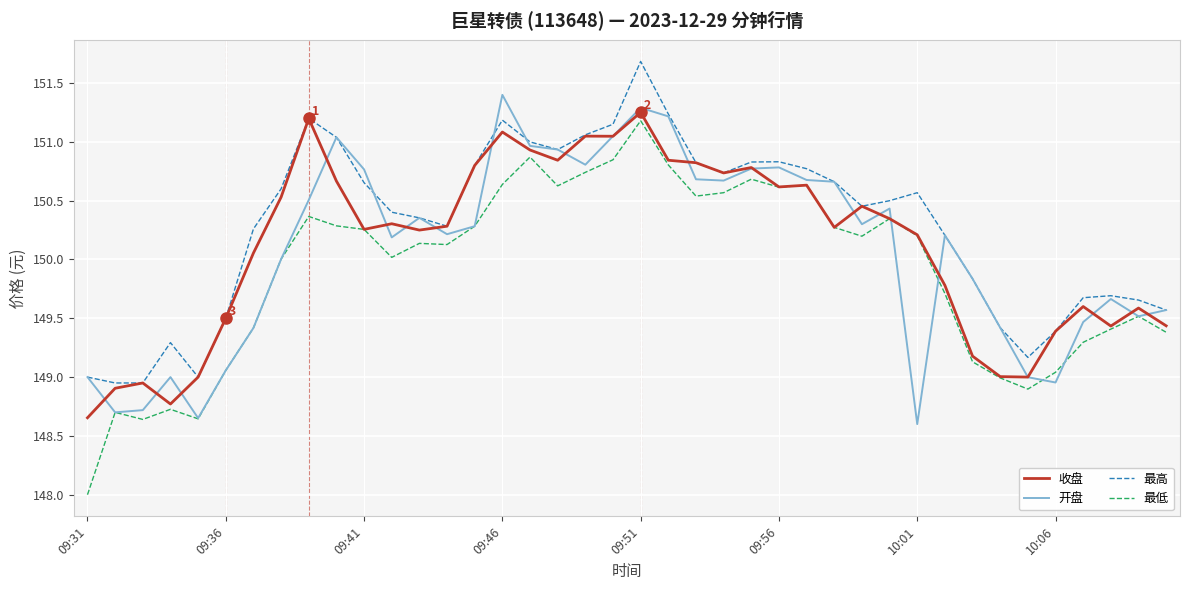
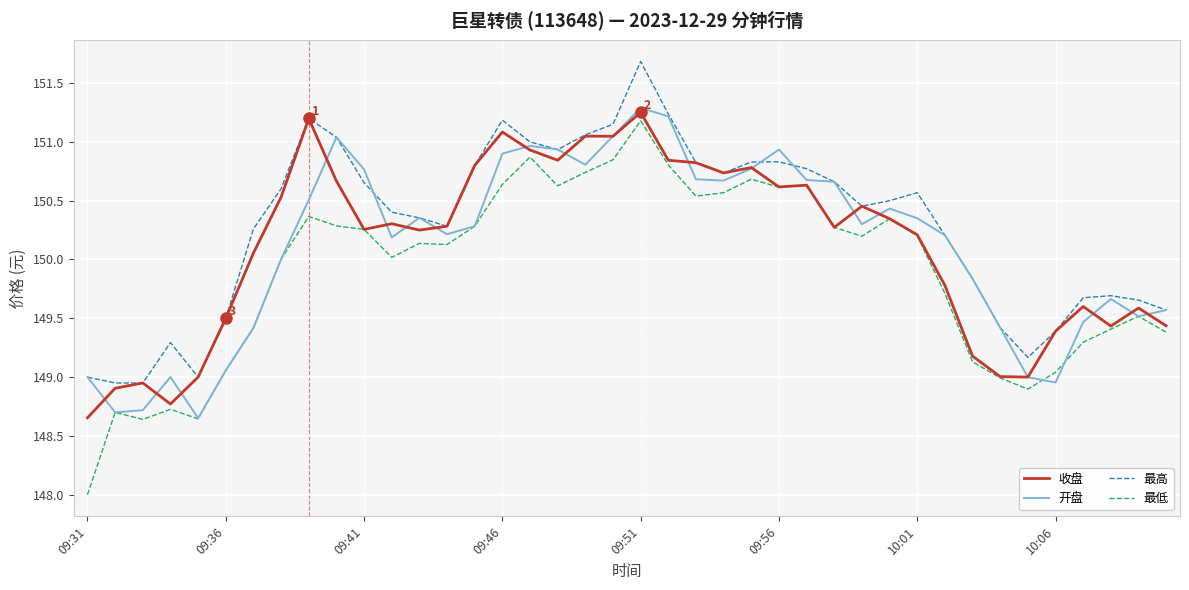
开盘, 09:46: 151.4 -> 150.9
开盘, 09:56: 150.78 -> 150.94
开盘, 10:01: 148.60 -> 150.35
